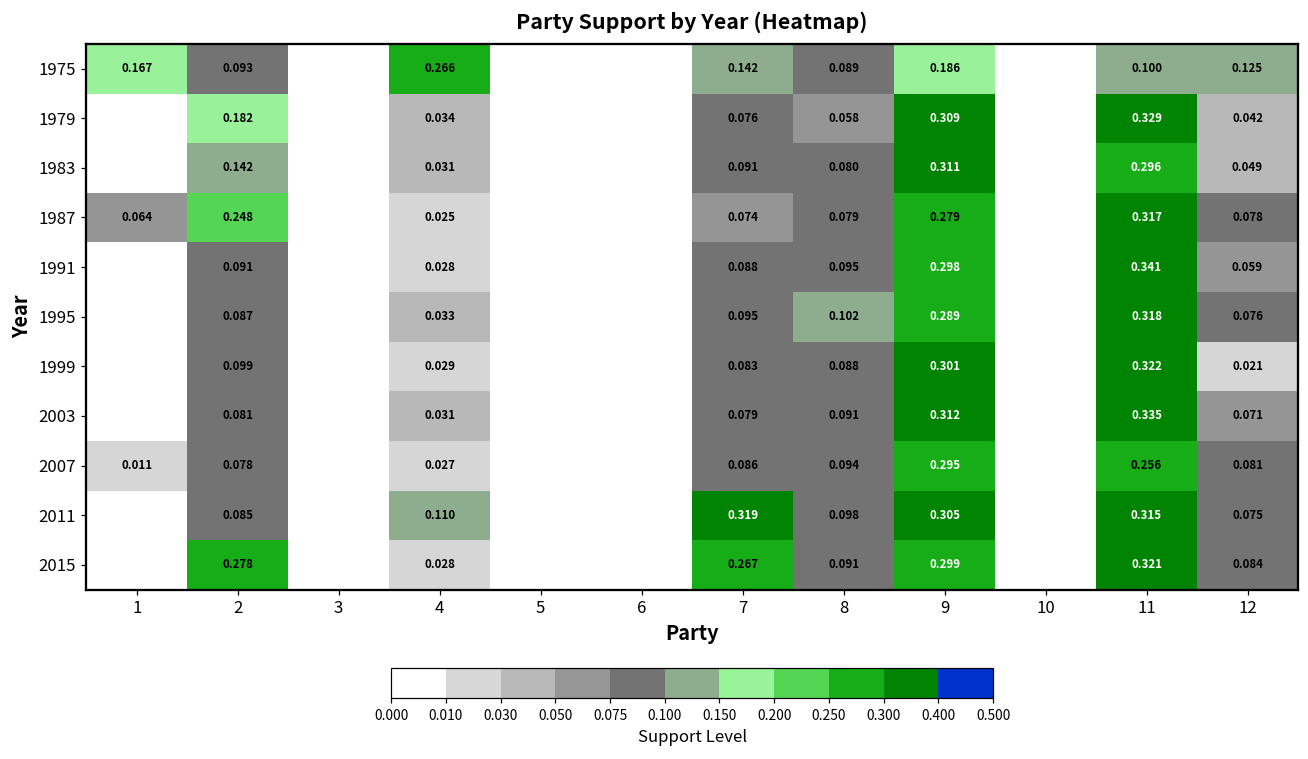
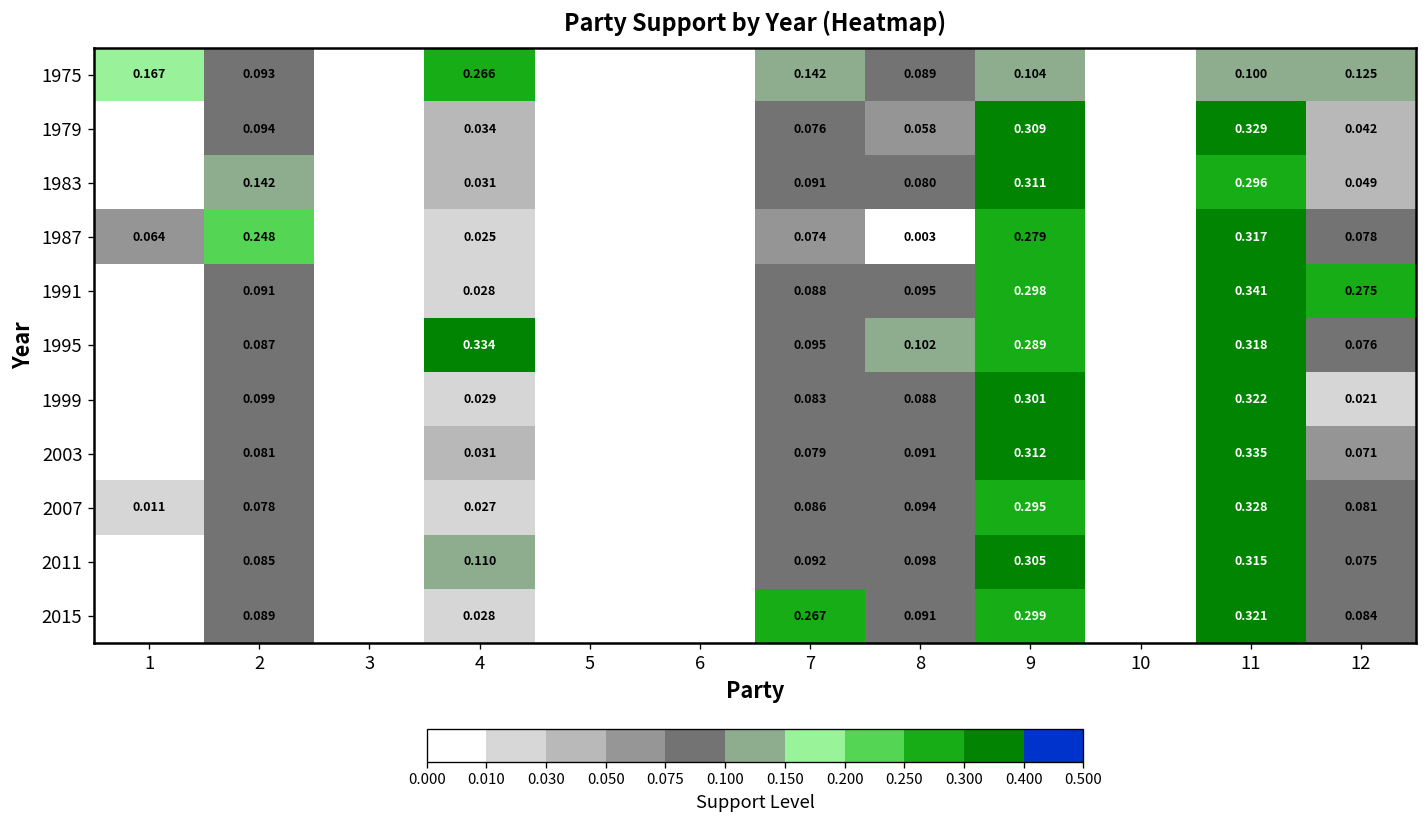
1975, 9: 0.186 -> 0.104
1979, 2: 0.182 -> 0.094
1987, 8: 0.079 -> 0.003
1991, 12: 0.059 -> 0.275
1995, 4: 0.033 -> 0.334
2007, 11: 0.256 -> 0.328
2011, 7: 0.319 -> 0.092
2015, 2: 0.278 -> 0.089
